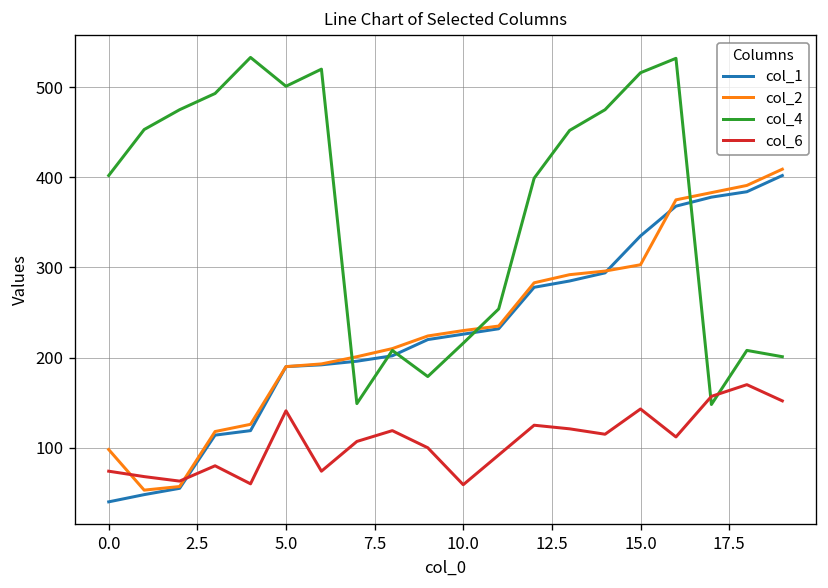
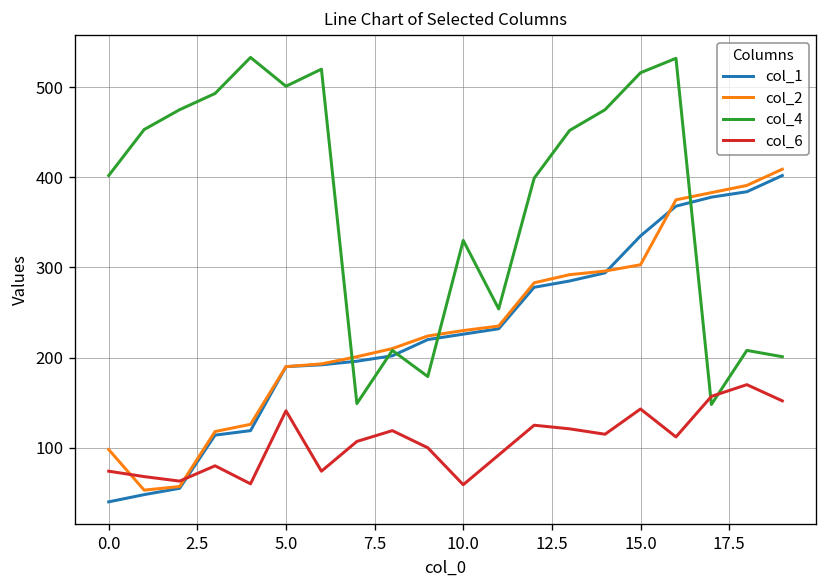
col_4, 10.0: 220 -> 330
